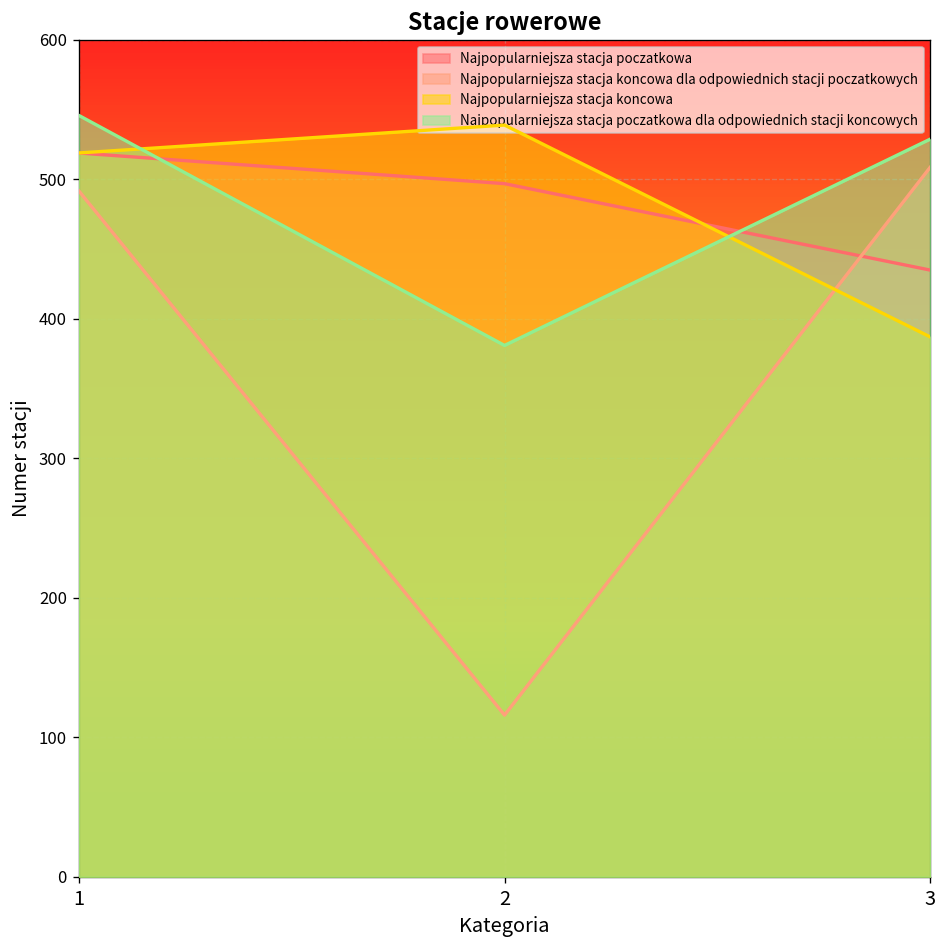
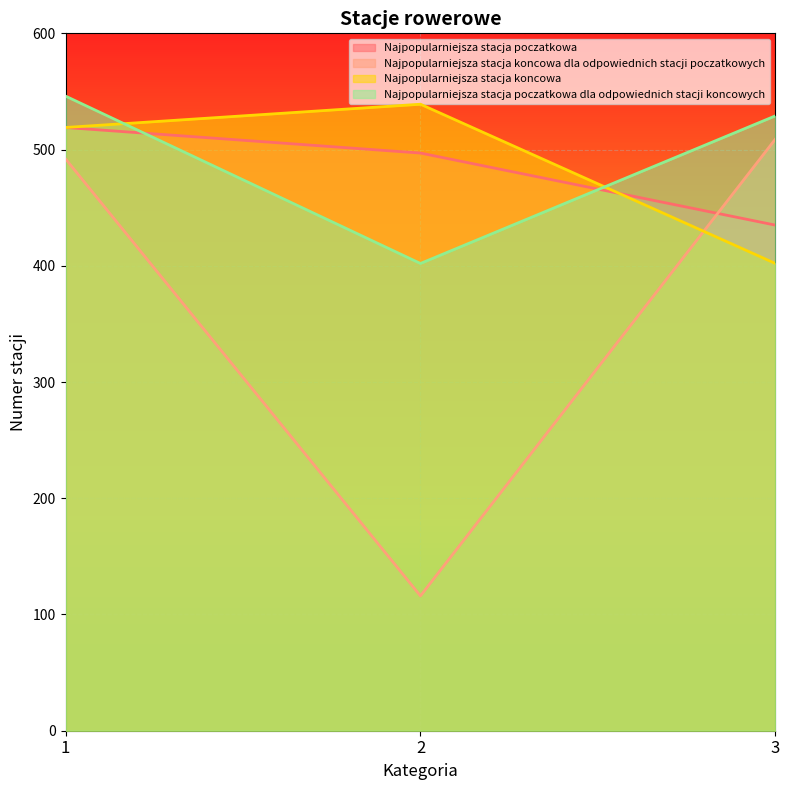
Najpopularniejsza stacja poczatkowa dla odpowiednich stacji koncowych, 2: 381 -> 402
Najpopularniejsza stacja koncowa, 3: 387 -> 402
